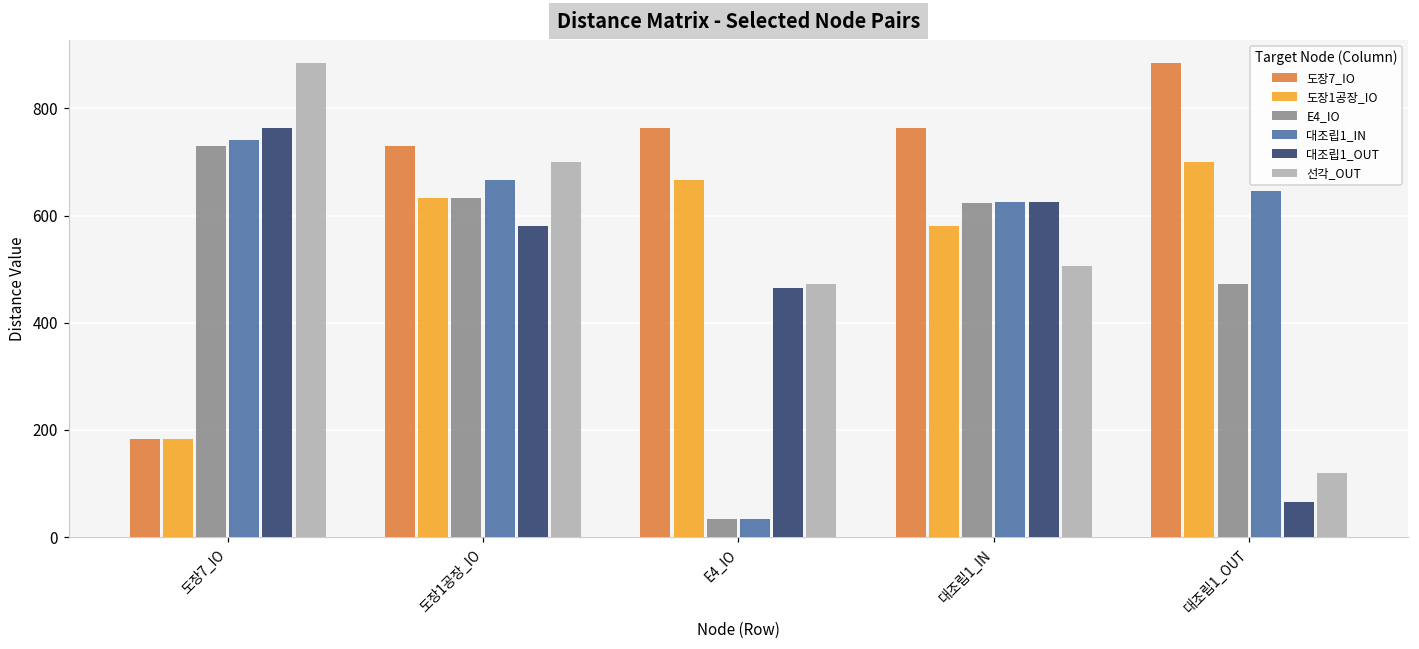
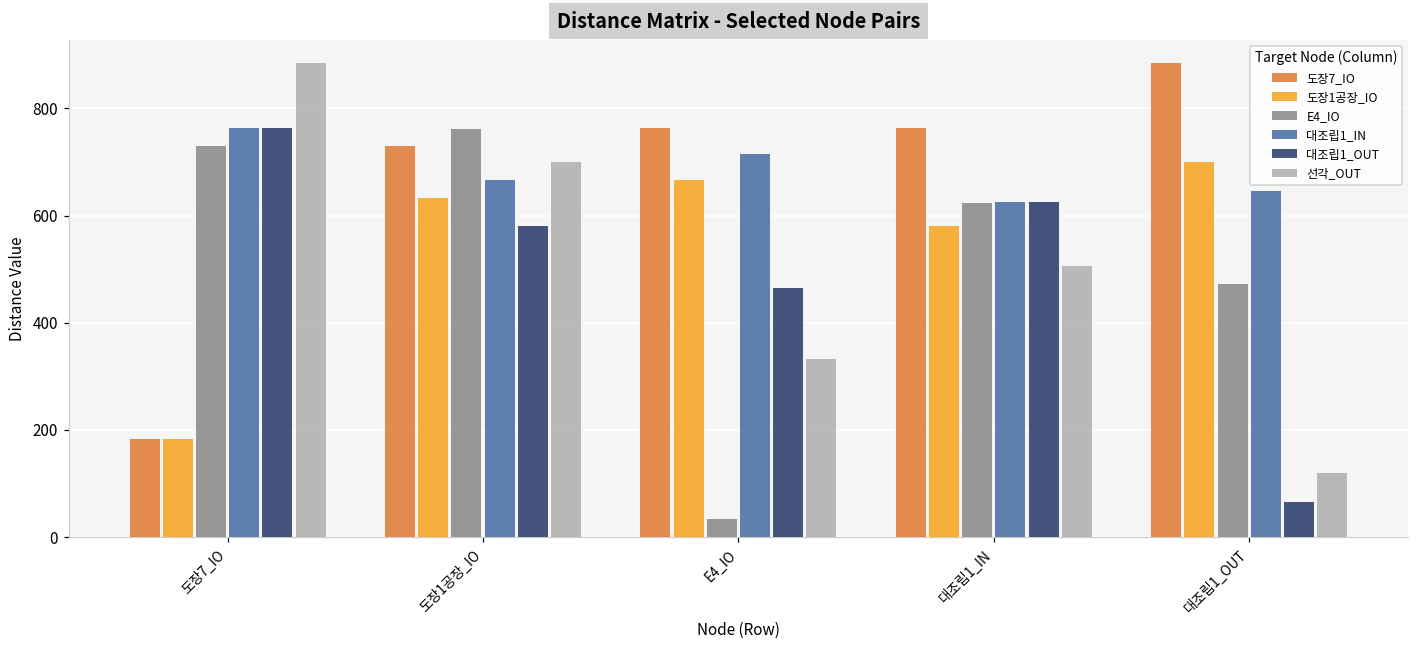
대조립1_IN, 도장7_IO: 740 -> 760
E4_IO, 도장1공장_IO: 630 -> 760
대조립1_IN, E4_IO: 30 -> 710
선각_OUT, E4_IO: 470 -> 330
